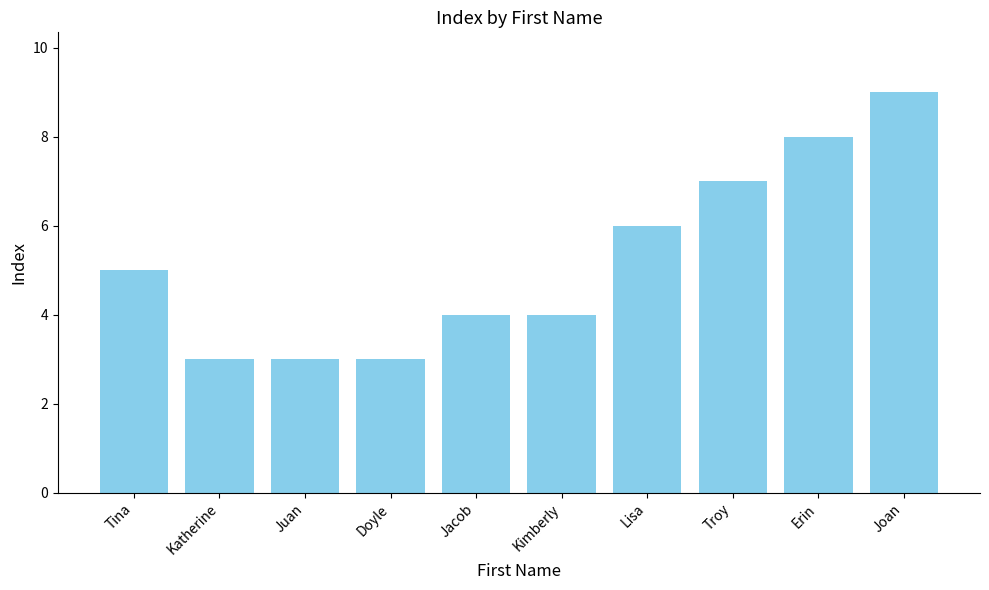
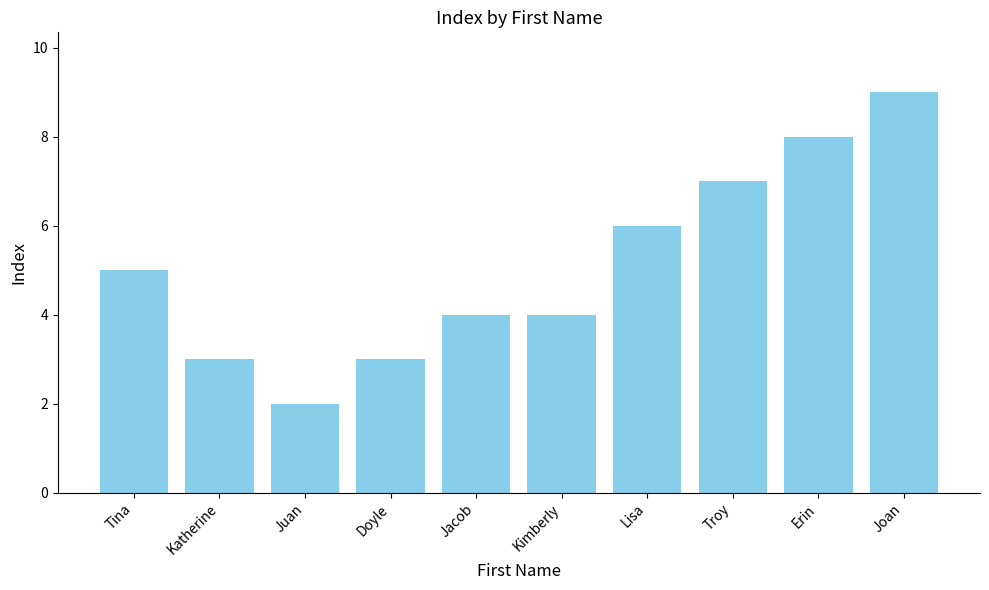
Juan: 3 -> 2
